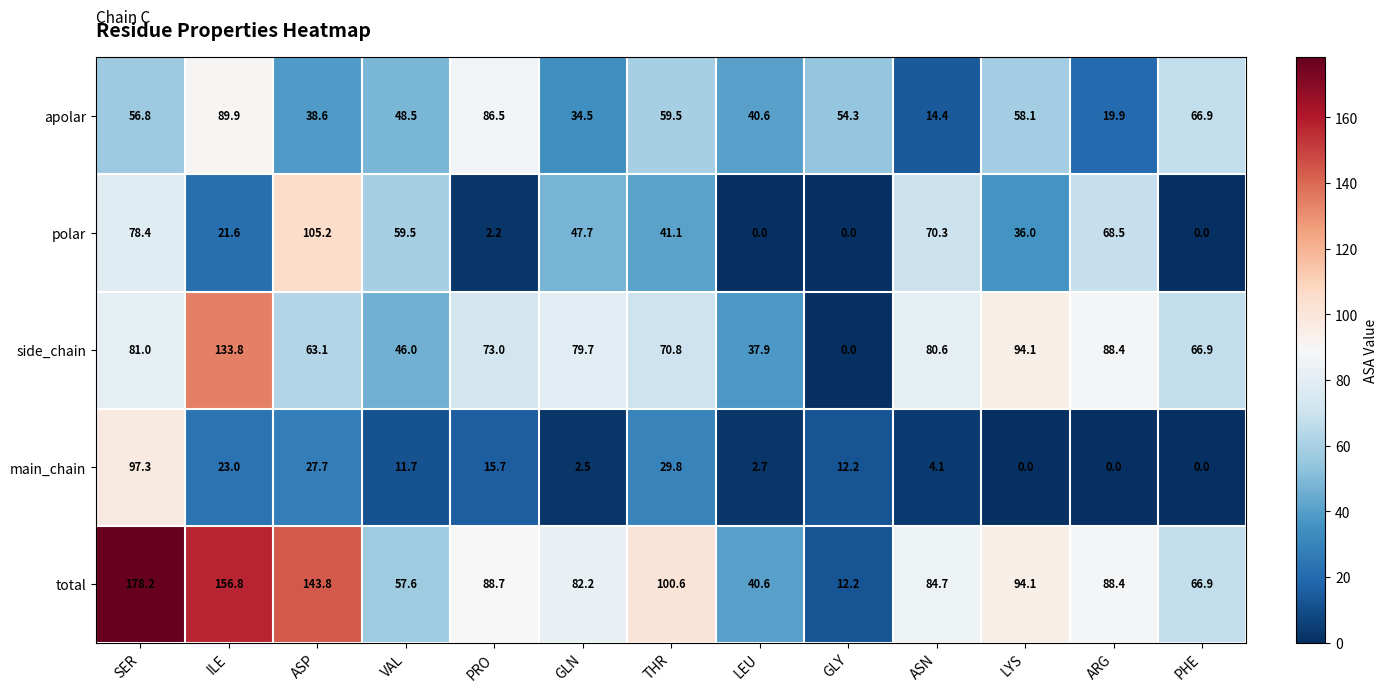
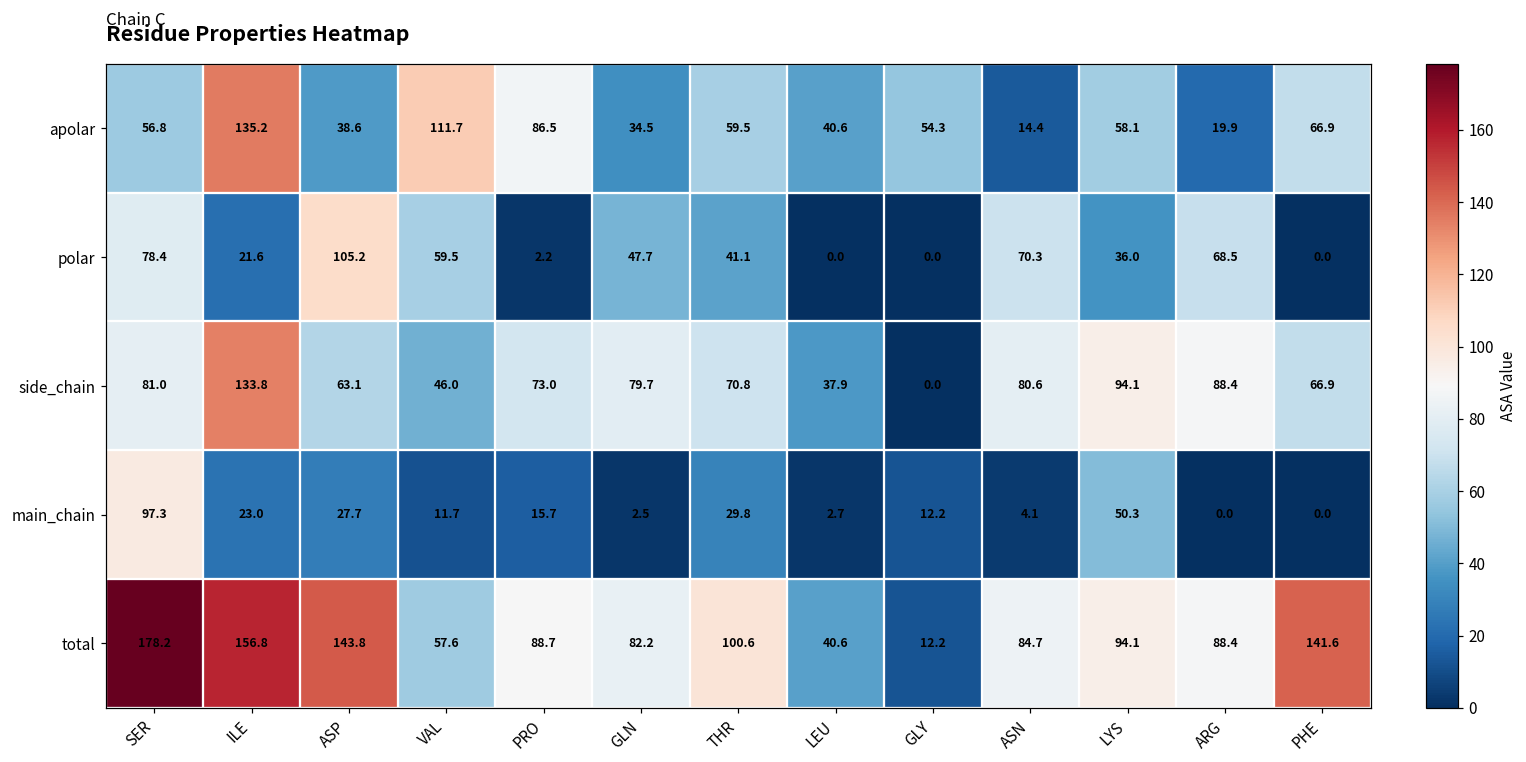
apolar, ILE: 89.9 -> 135.2
apolar, VAL: 48.5 -> 111.7
main_chain, LYS: 0.0 -> 50.3
total, PHE: 66.9 -> 141.6
